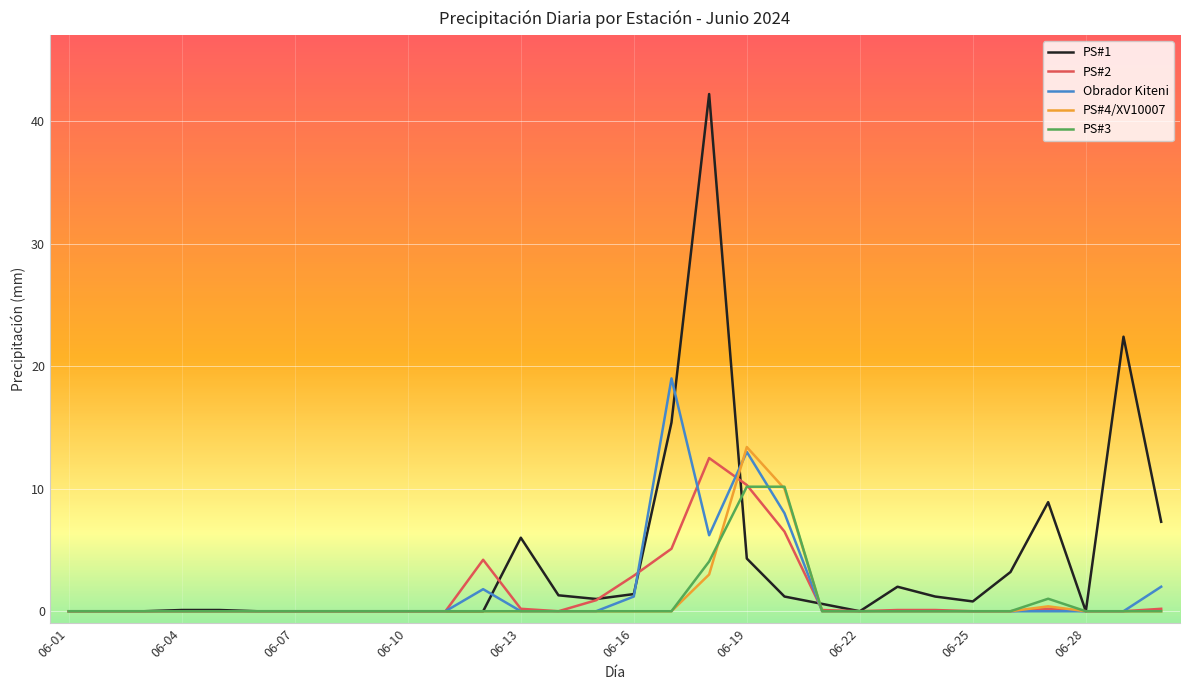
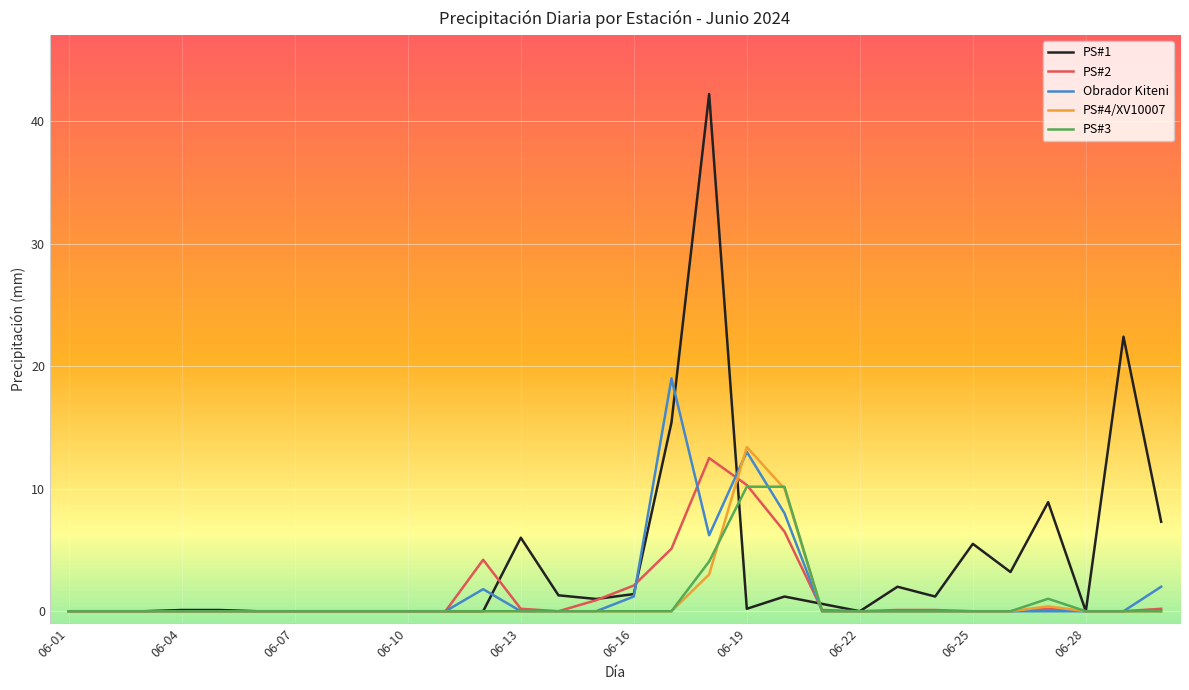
PS#2, 06-16: 2.9 -> 2.1
PS#1, 06-19: 4.3 -> 0.2
PS#1, 06-25: 0.8 -> 5.5
